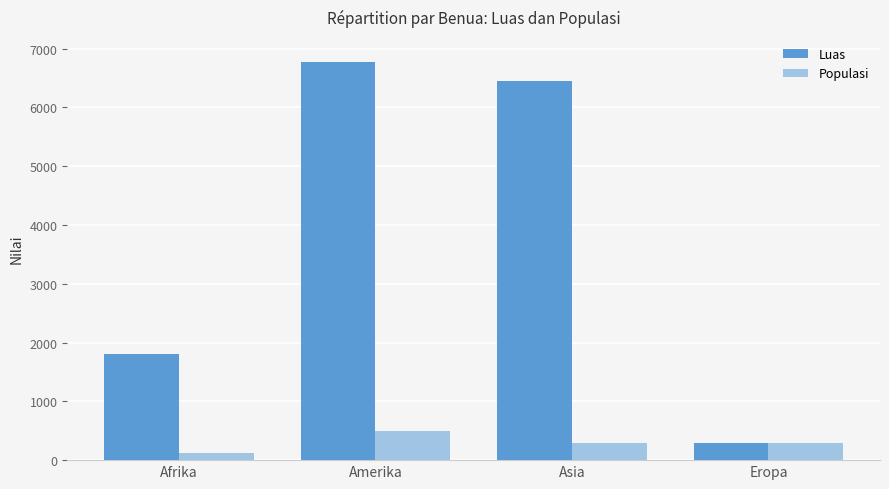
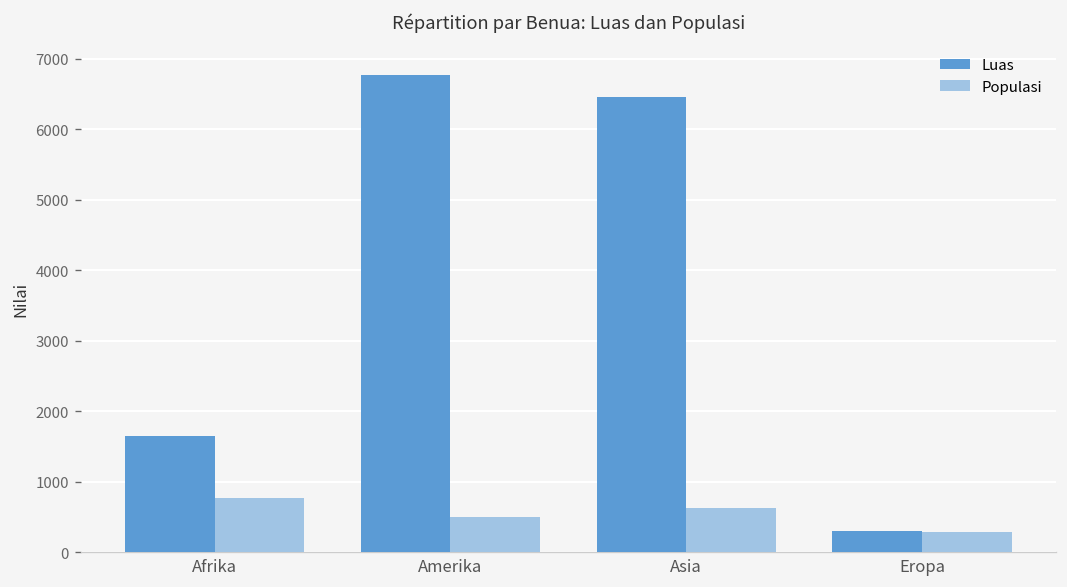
Luas, Afrika: 1800 -> 1700
Populasi, Afrika: 100 -> 800
Populasi, Asia: 300 -> 600
